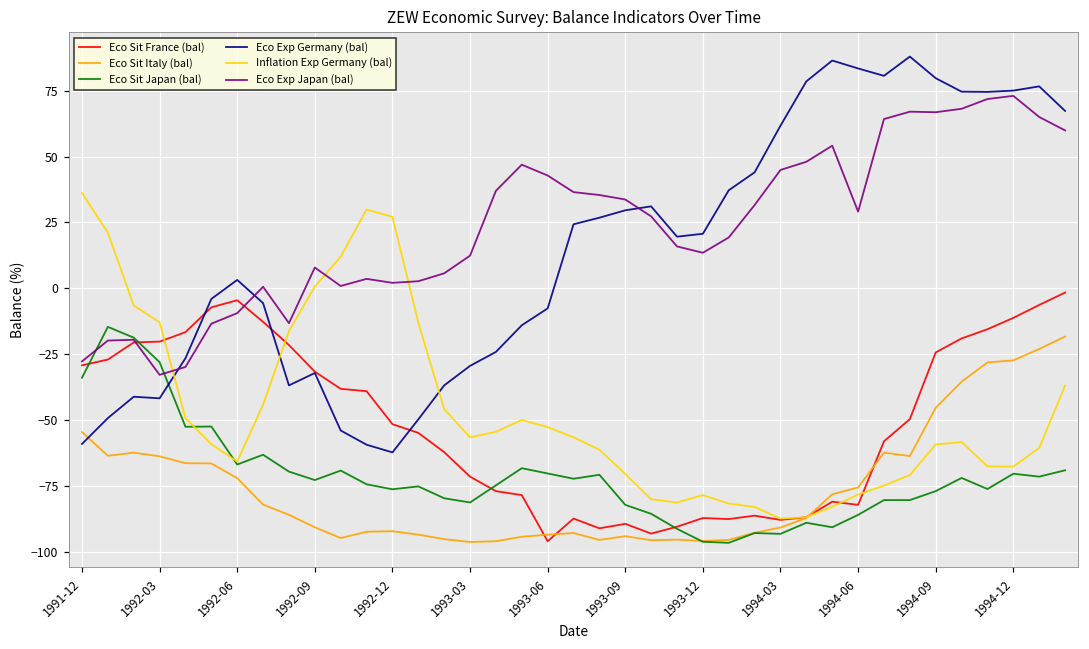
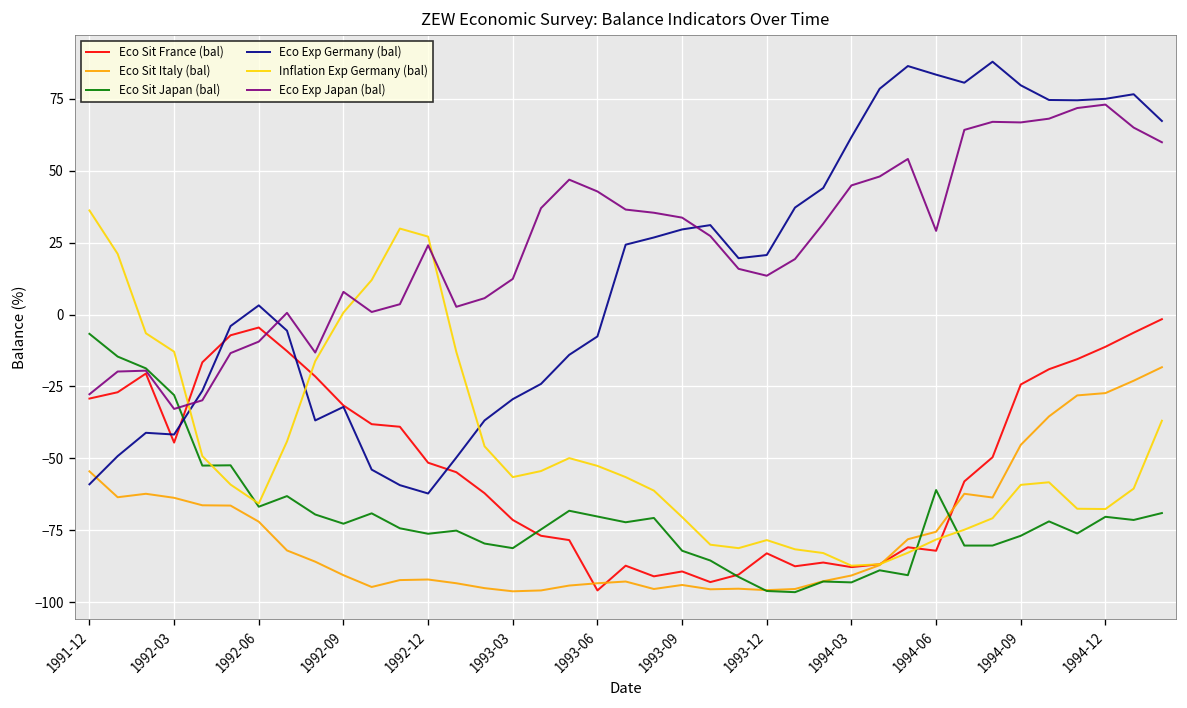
Eco Sit Japan (bal), 1991-12: -34 -> -7
Eco Sit France (bal), 1992-03: -20 -> -45
Eco Exp Japan (bal), 1992-12: 2 -> 24
Eco Sit France (bal), 1993-12: -87 -> -83
Eco Sit Japan (bal), 1994-06: -86 -> -61
